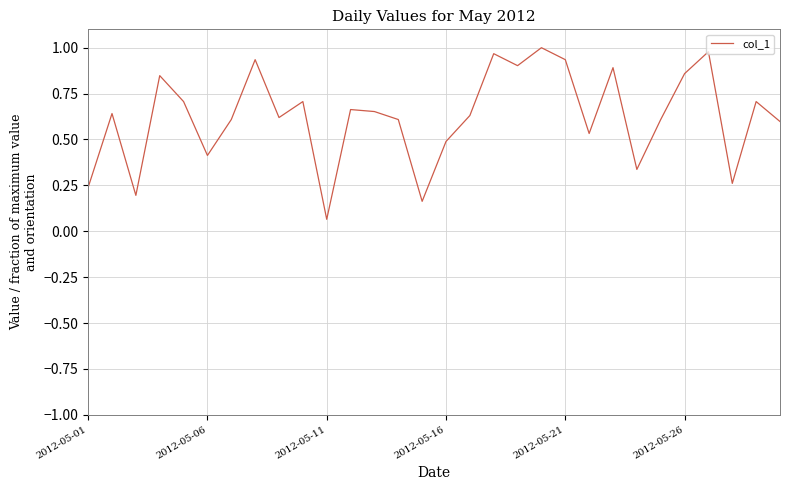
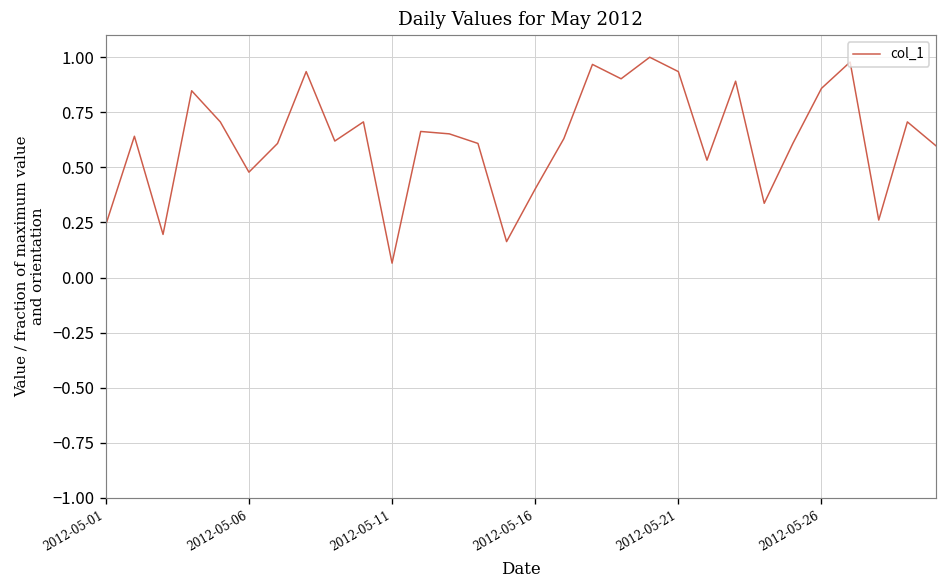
2012-05-06: 0.41 -> 0.48
2012-05-16: 0.49 -> 0.40
